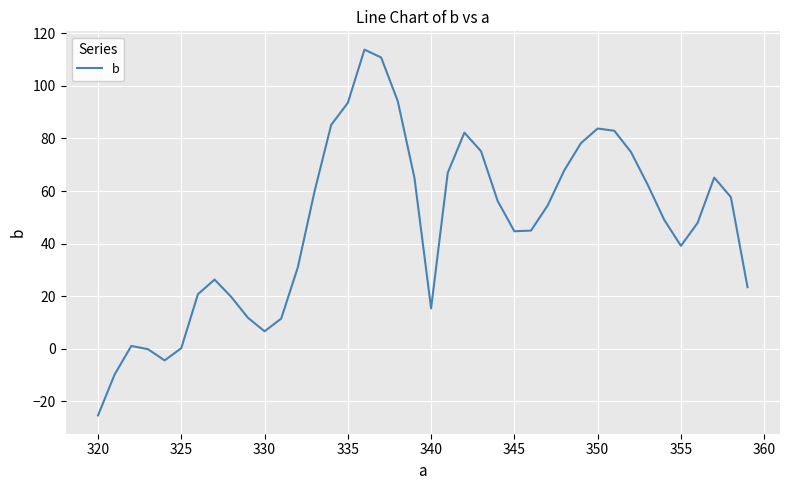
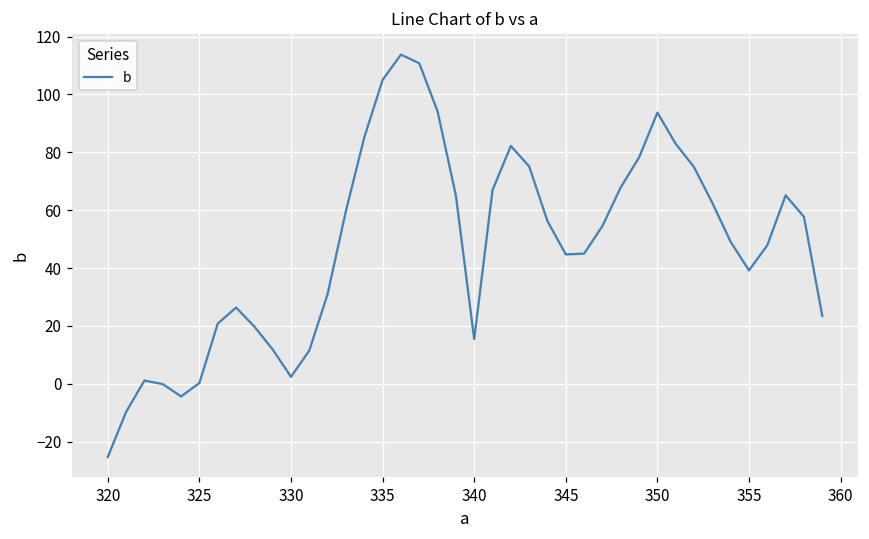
330: 7 -> 2
335: 94 -> 105
350: 84 -> 94
